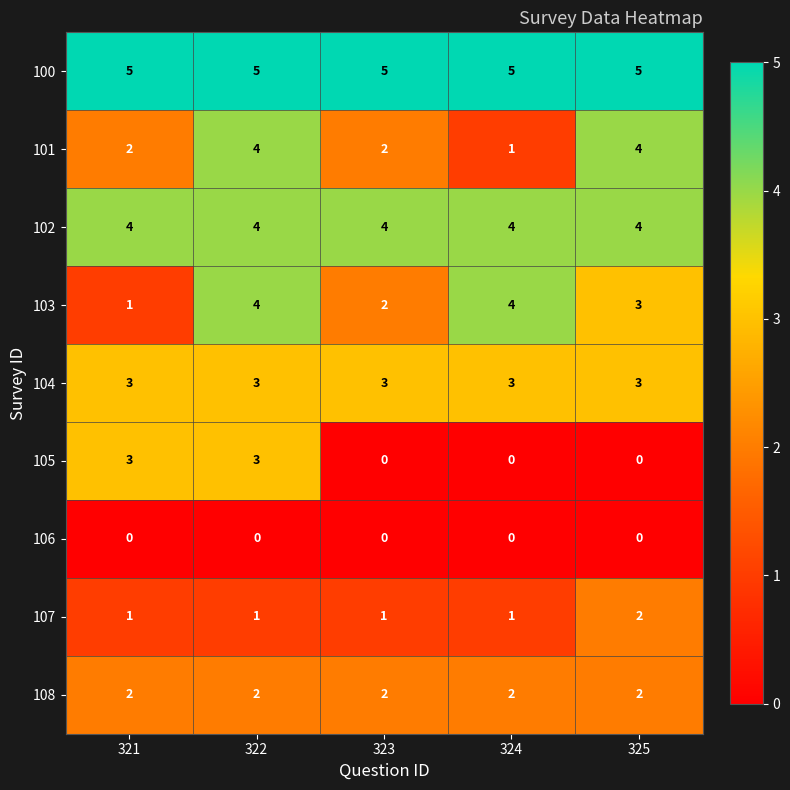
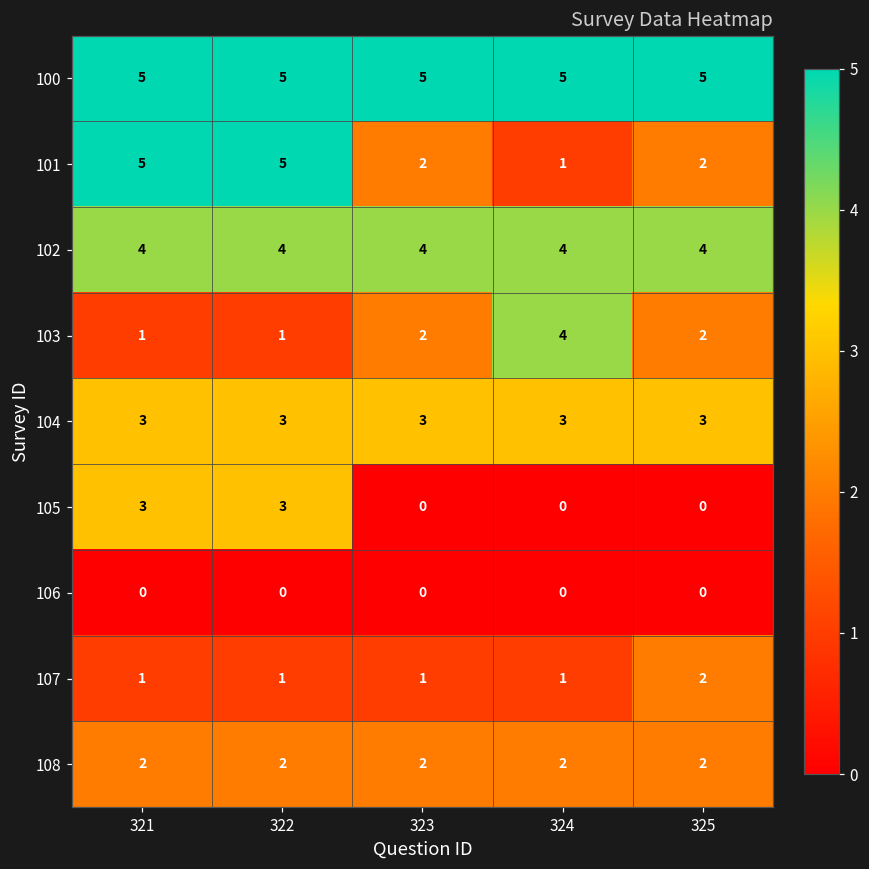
101, 321: 2 -> 5
101, 322: 4 -> 5
101, 325: 4 -> 2
103, 322: 4 -> 1
103, 325: 3 -> 2
